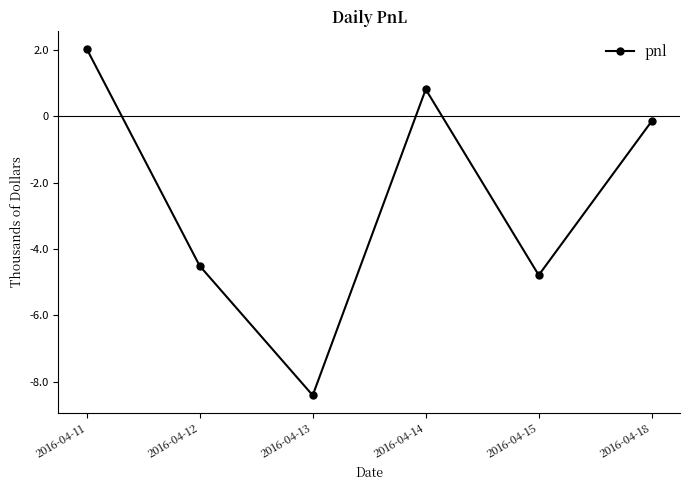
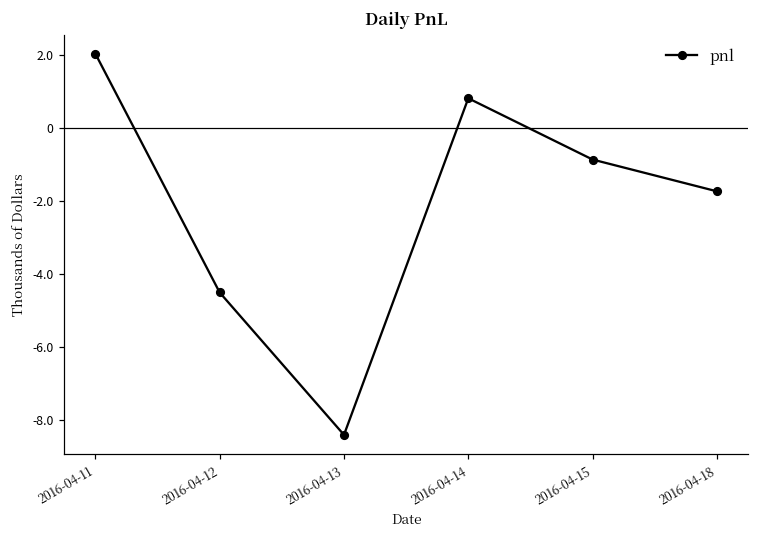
2016-04-15: -4.8 -> -0.9
2016-04-18: -0.1 -> -1.7
